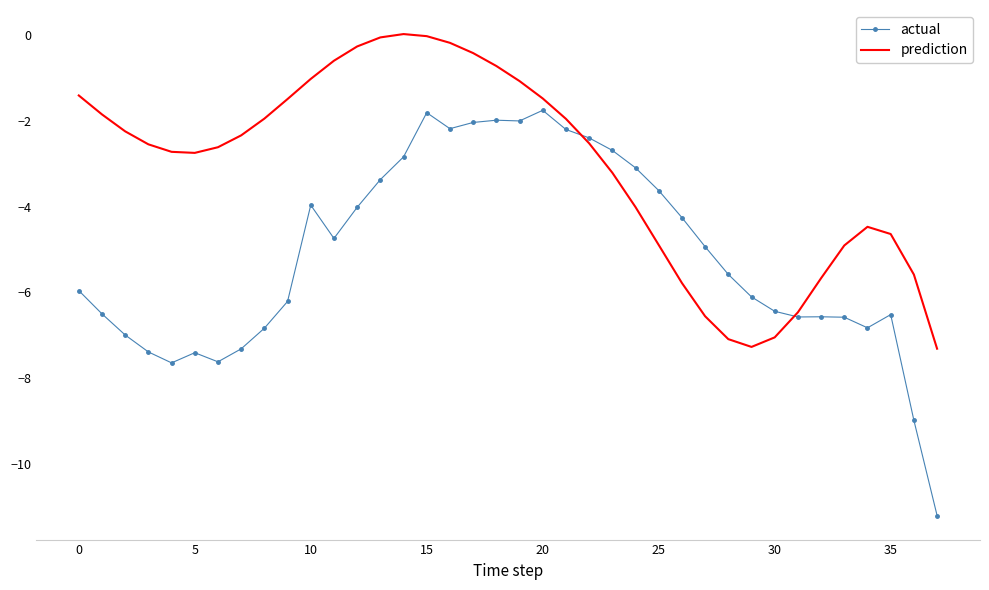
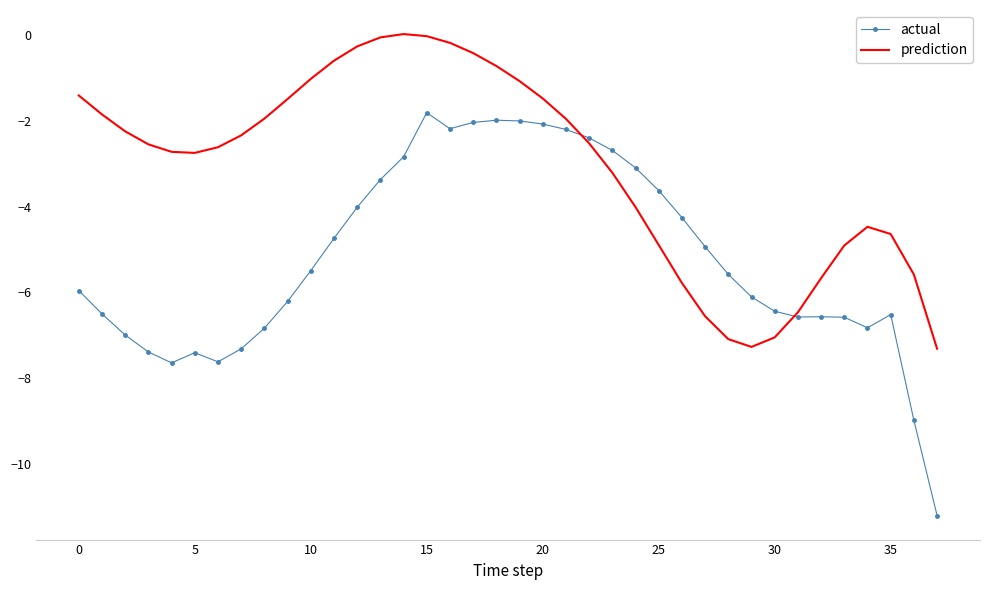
actual, 10: -4.0 -> -5.5
actual, 20: -1.8 -> -2.1
